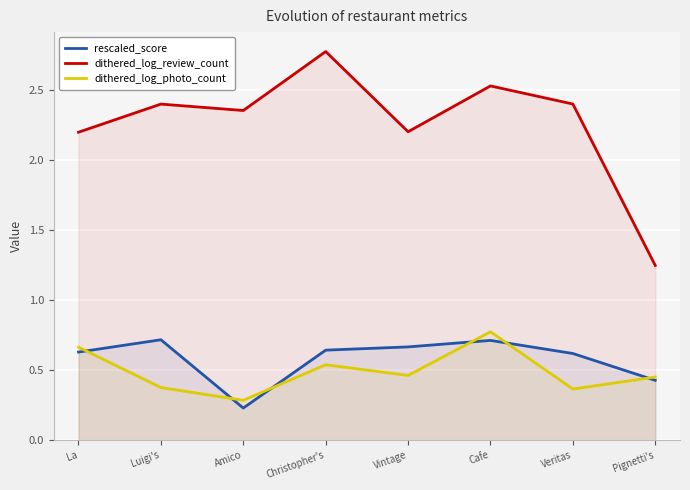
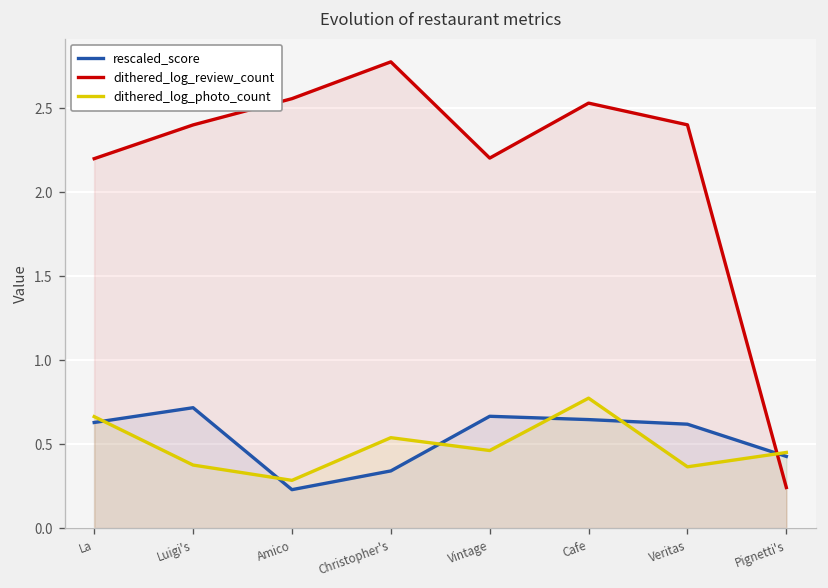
dithered_log_review_count, Amico: 2.35 -> 2.56
rescaled_score, Christopher's: 0.64 -> 0.34
rescaled_score, Cafe: 0.71 -> 0.65
dithered_log_review_count, Pignetti's: 1.25 -> 0.24
